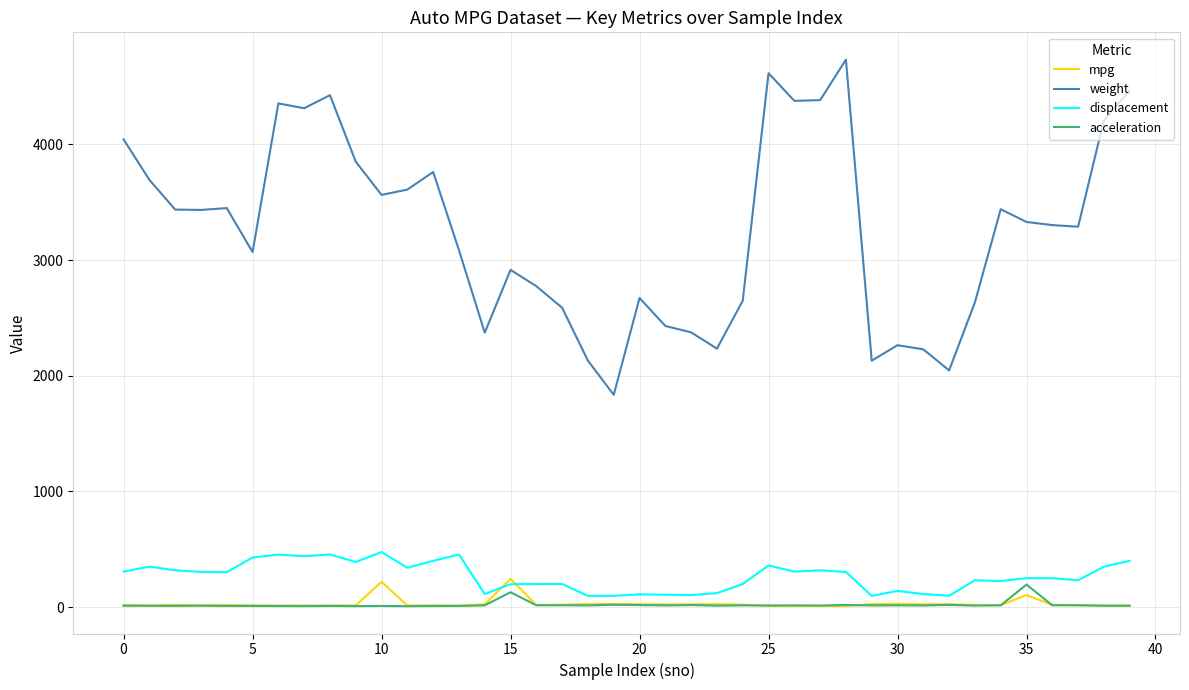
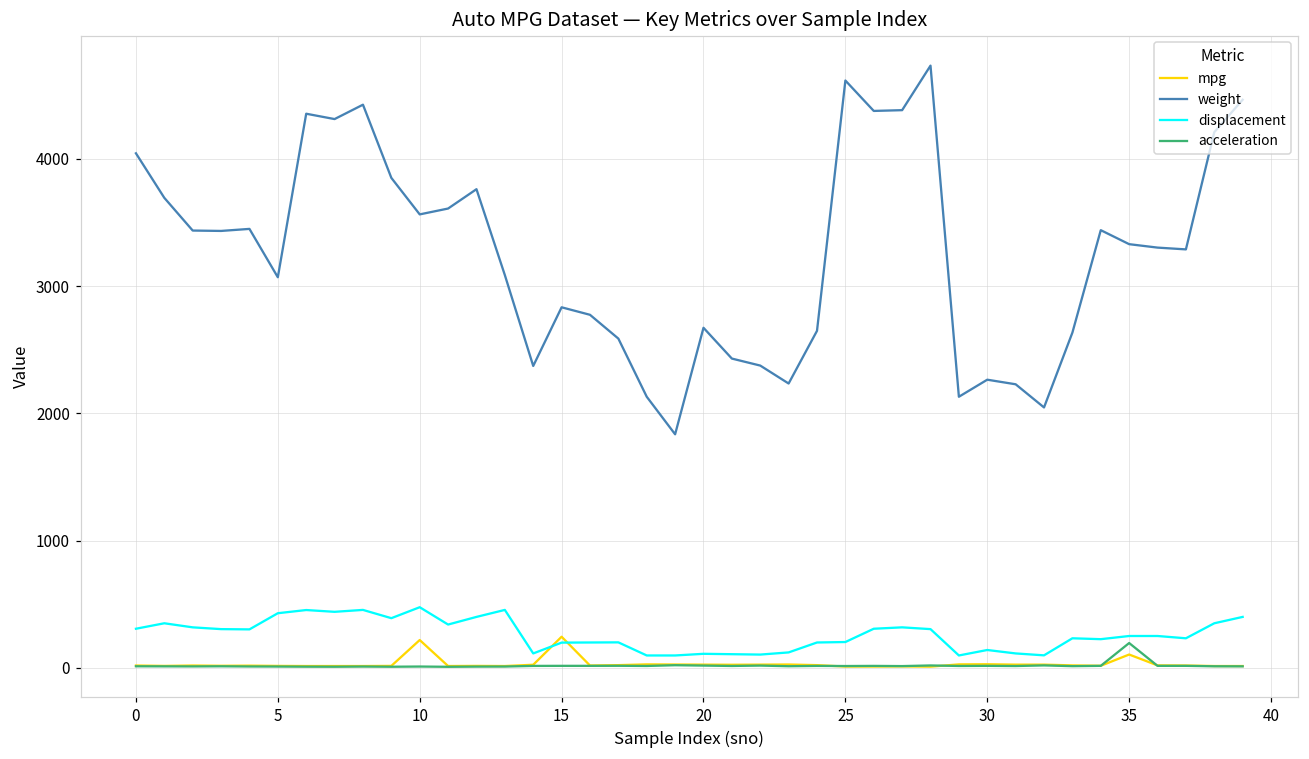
weight, 15: 2920 -> 2830
acceleration, 15: 130 -> 20
displacement, 25: 360 -> 200
